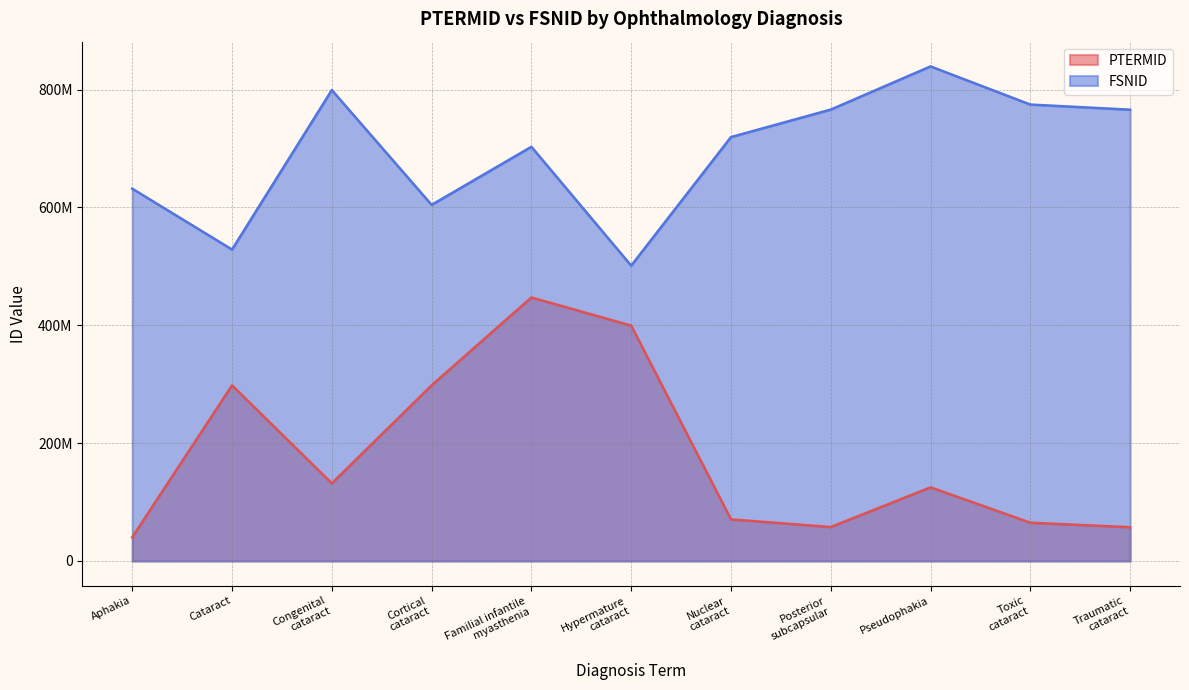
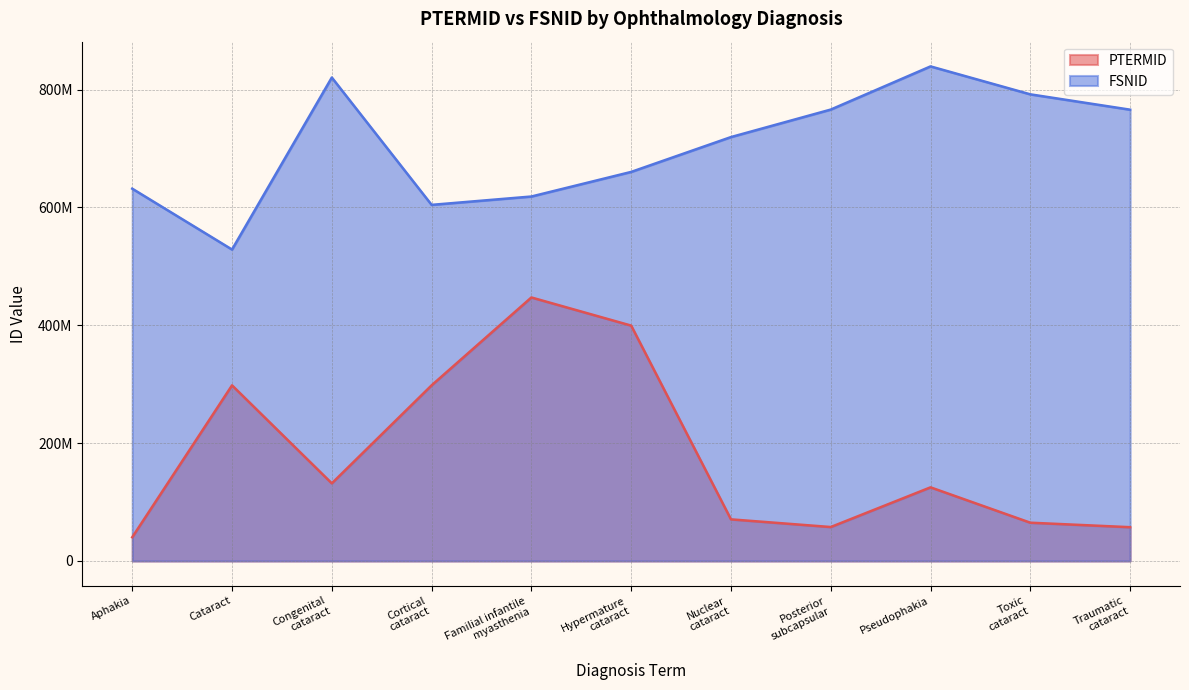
FSNID, Congenital cataract: 800000000 -> 820000000
FSNID, Familial infantile myasthenia: 700000000 -> 620000000
FSNID, Hypermature cataract: 500000000 -> 660000000
FSNID, Toxic cataract: 770000000 -> 790000000
